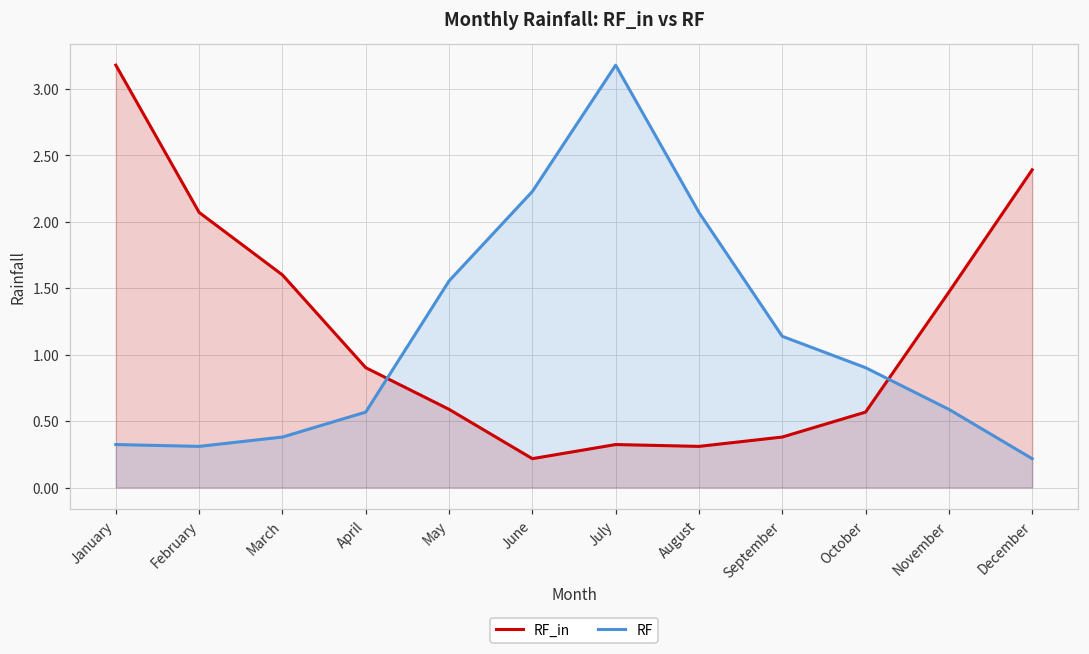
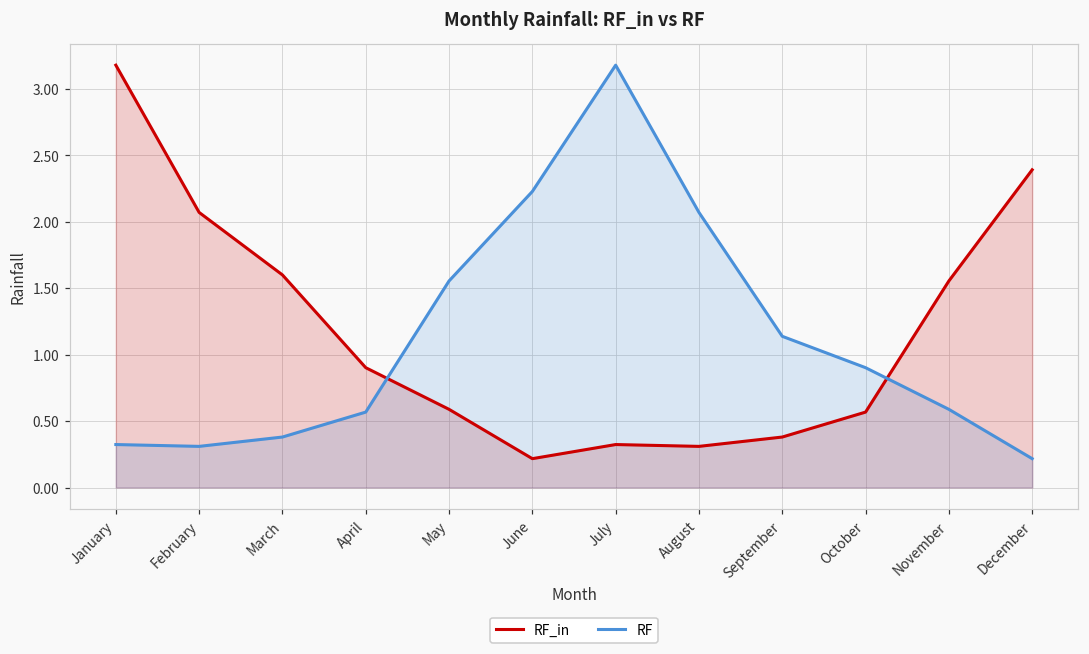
RF_in, November: 1.47 -> 1.55
